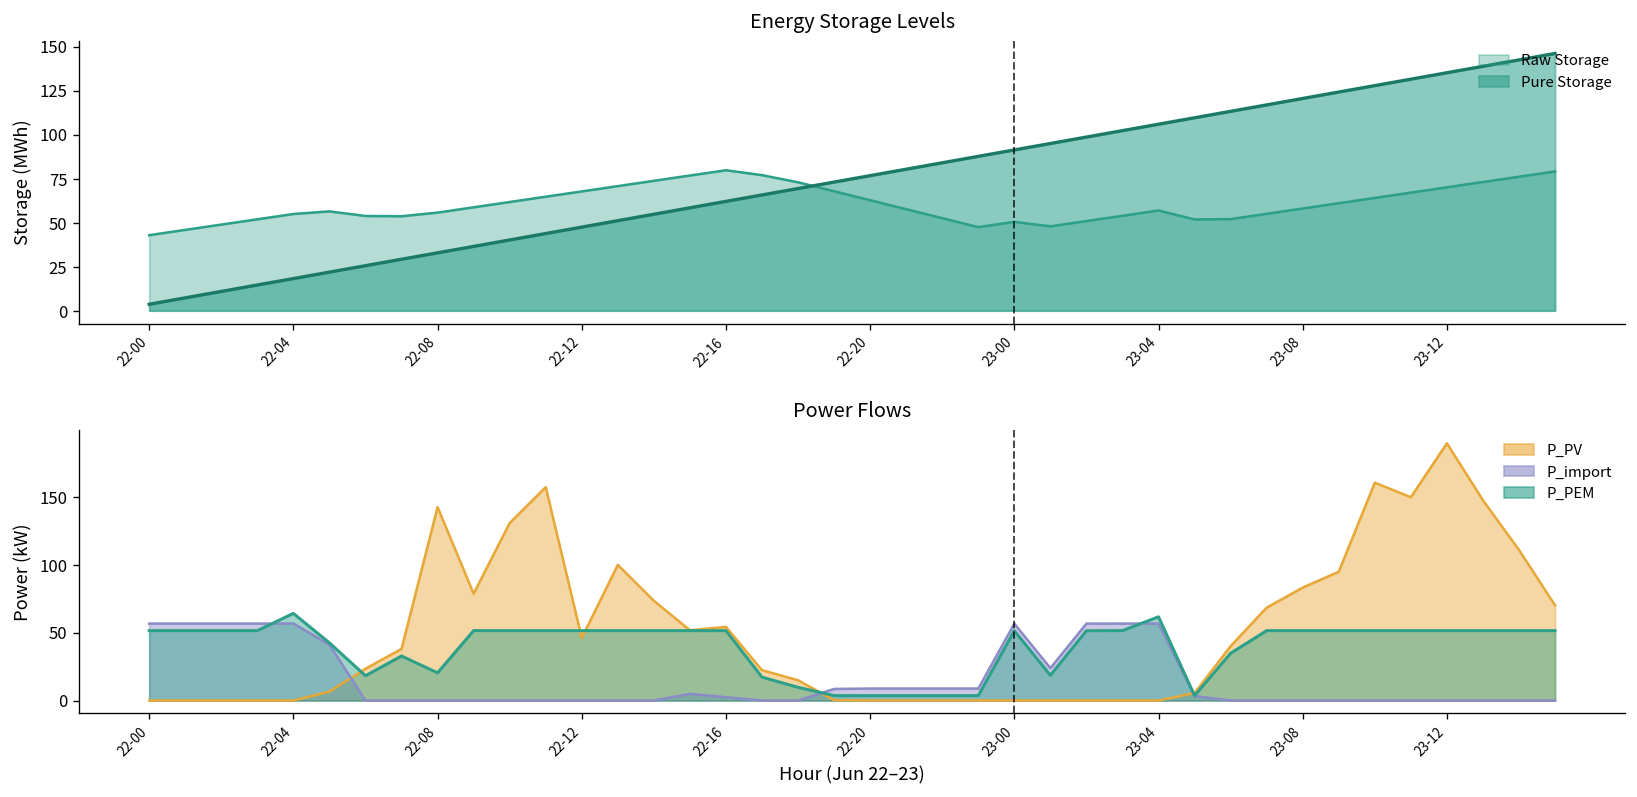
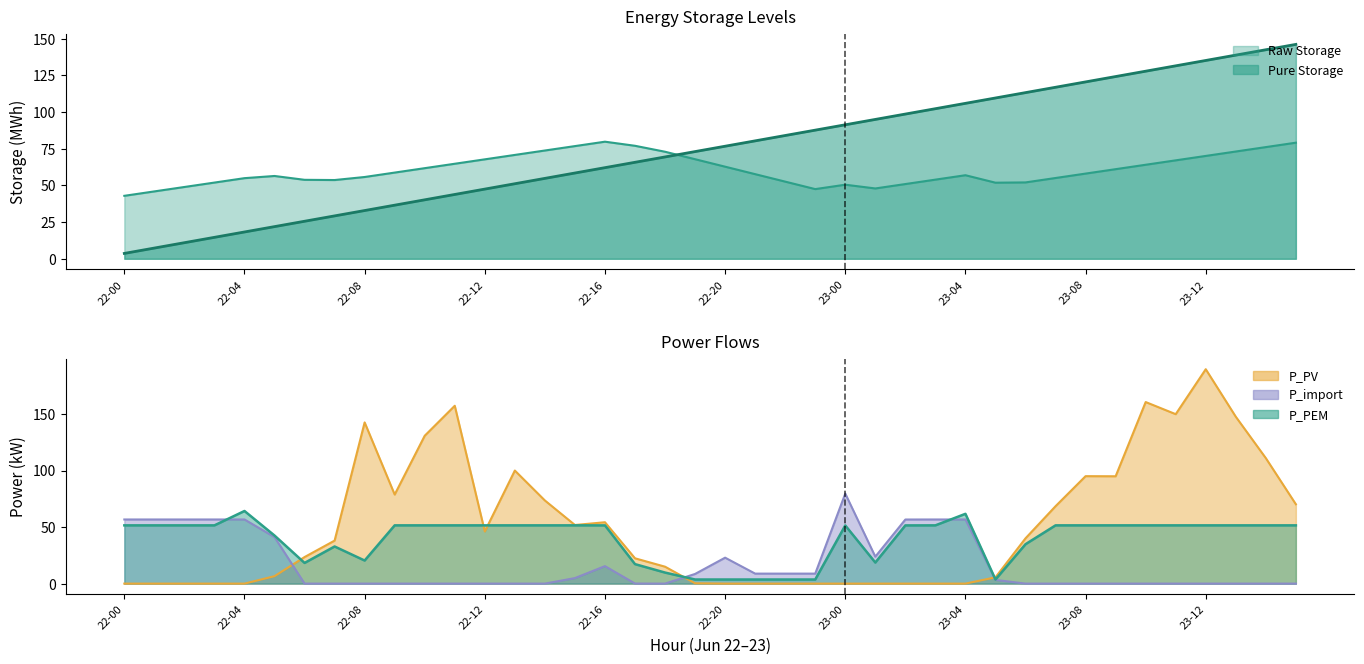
Power Flows, P_import, 22-16: 2 -> 15
Power Flows, P_import, 22-20: 9 -> 23
Power Flows, P_import, 23-00: 57 -> 80
Power Flows, P_PV, 23-08: 83 -> 95
